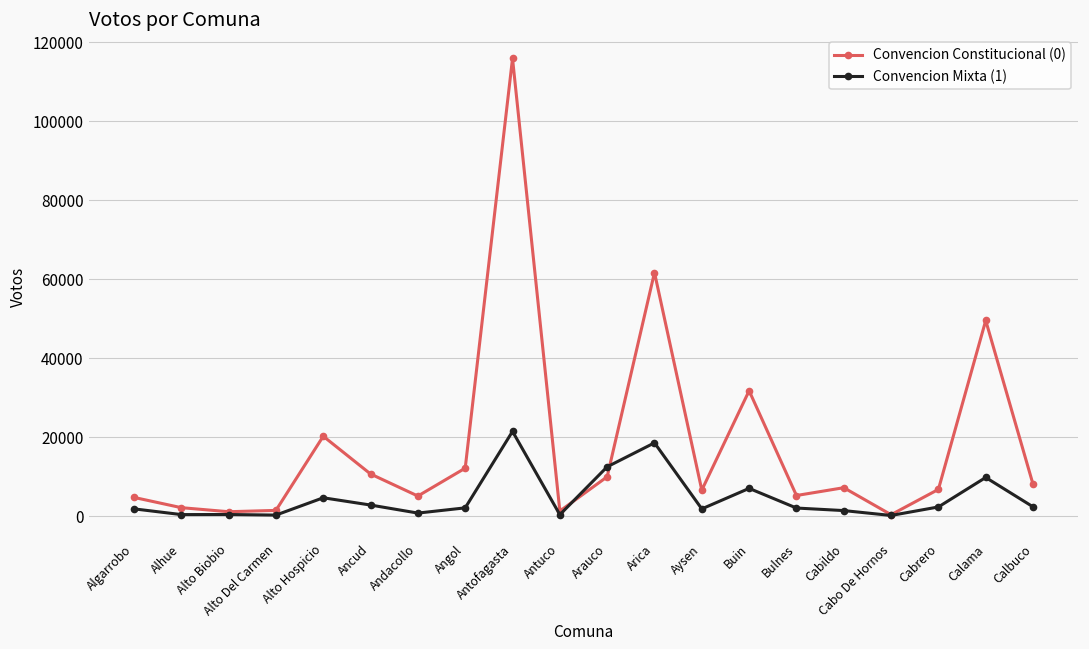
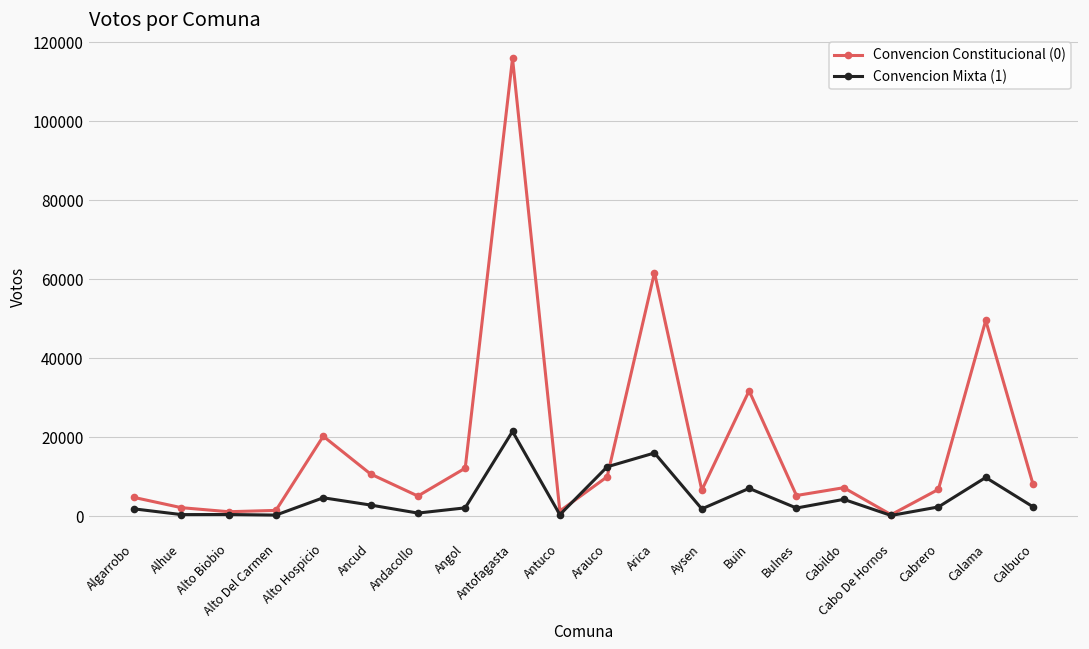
Convencion Mixta (1), Arica: 19000 -> 16000
Convencion Mixta (1), Cabildo: 1000 -> 4000
